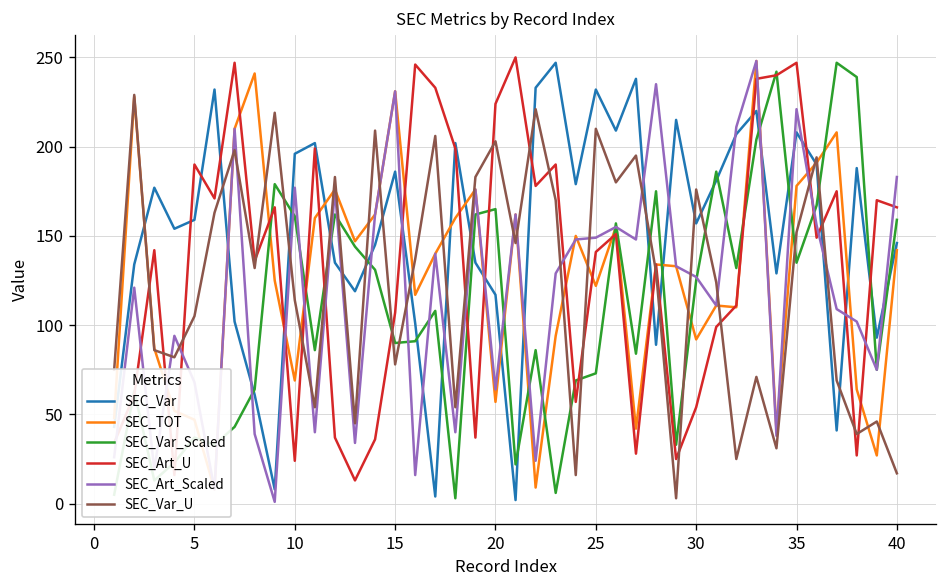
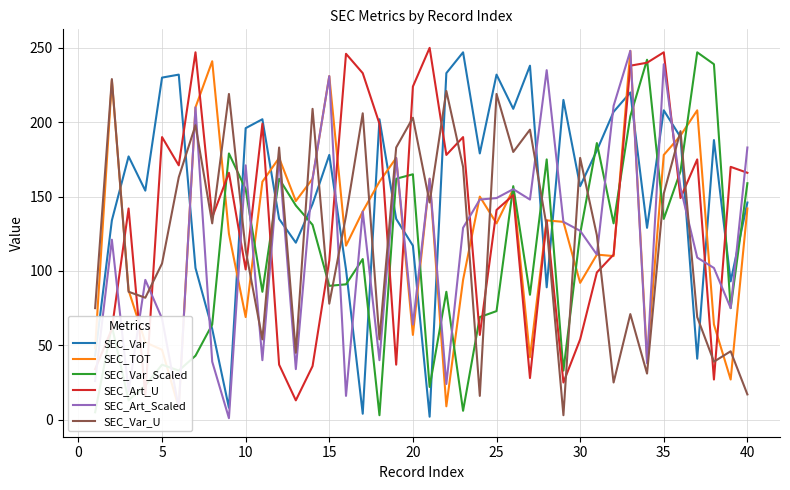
SEC_Var, 5: 159 -> 230
SEC_Var_Scaled, 10: 161 -> 155
SEC_Art_U, 10: 24 -> 101
SEC_Art_Scaled, 10: 177 -> 171
SEC_Var, 15: 186 -> 178
SEC_TOT, 25: 122 -> 132
SEC_Var_U, 25: 210 -> 219
SEC_Art_Scaled, 35: 221 -> 239
